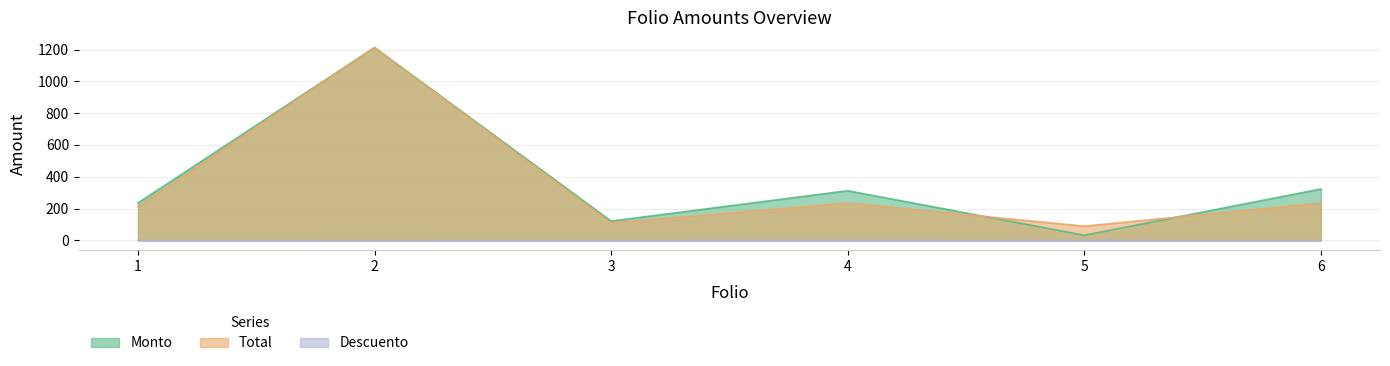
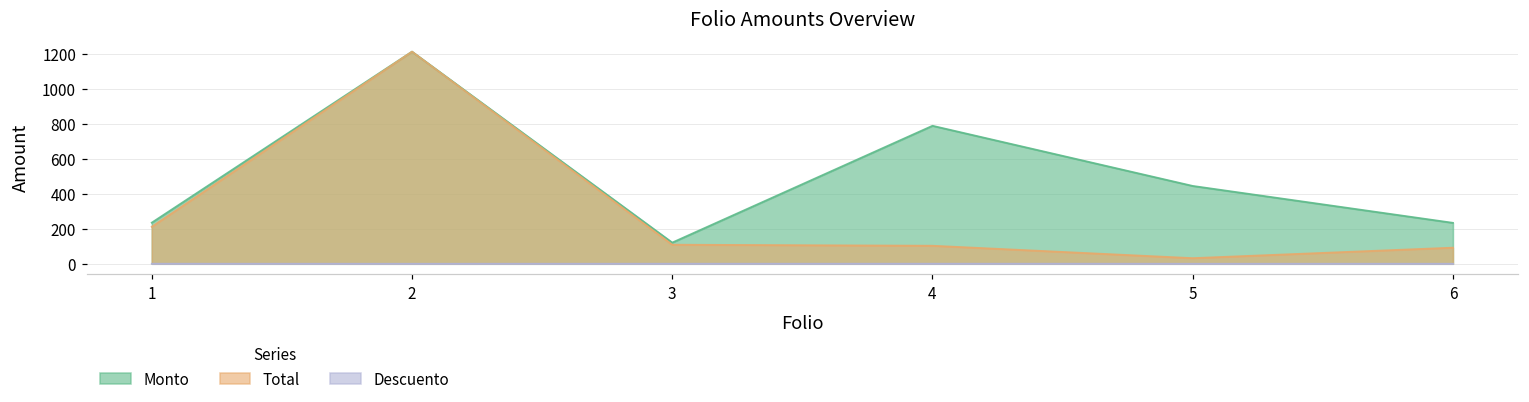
Monto, 4: 310 -> 790
Total, 4: 230 -> 100
Monto, 5: 30 -> 450
Total, 5: 90 -> 30
Monto, 6: 320 -> 230
Total, 6: 230 -> 90
